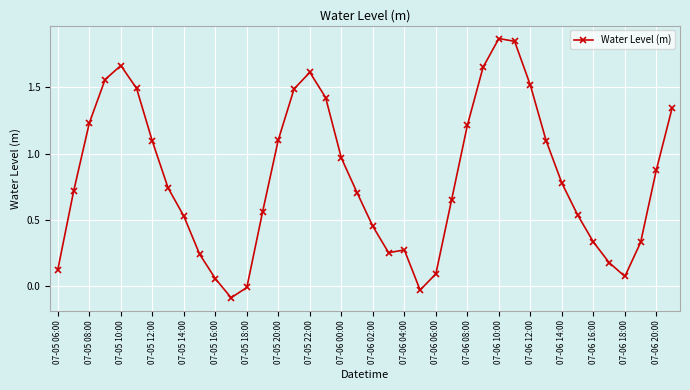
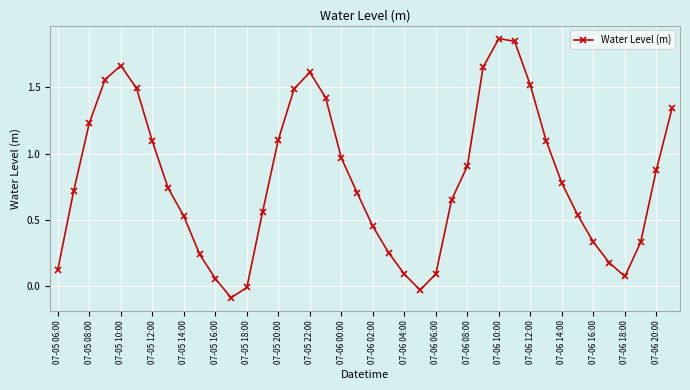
07-06 04:00: 0.27 -> 0.09
07-06 08:00: 1.21 -> 0.91
